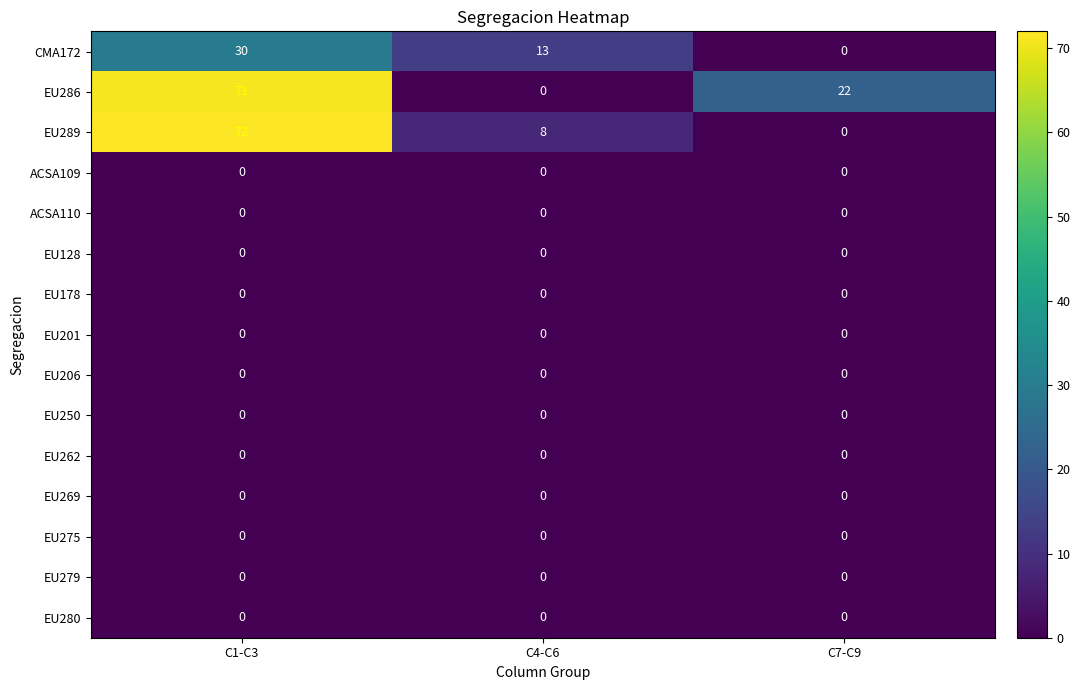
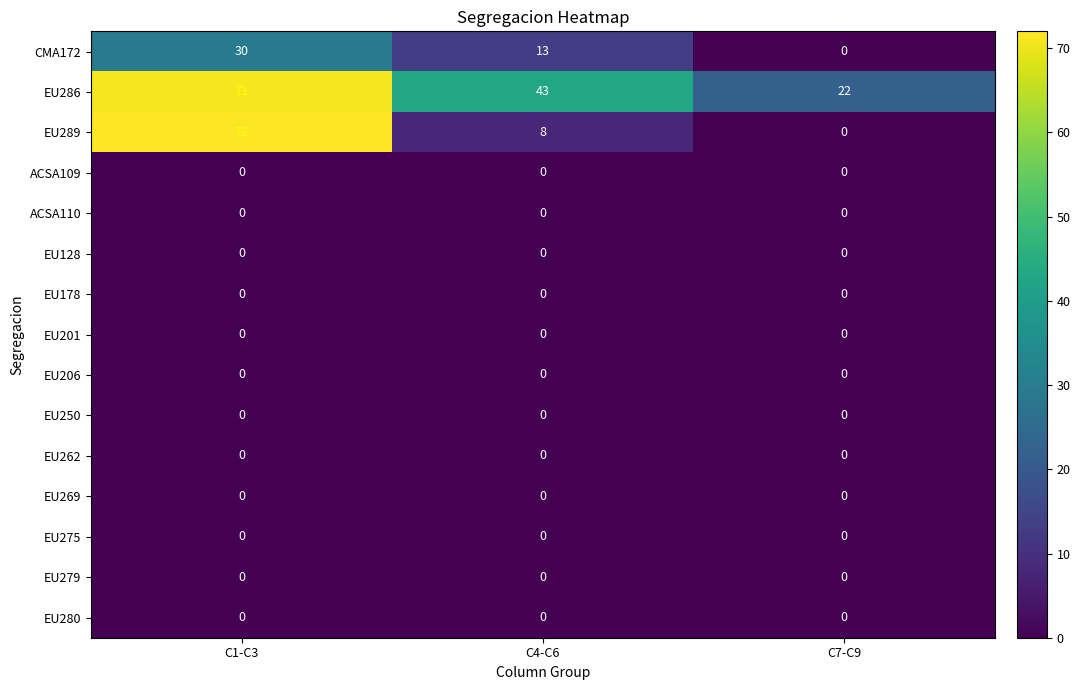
EU286, C4-C6: 0 -> 43
